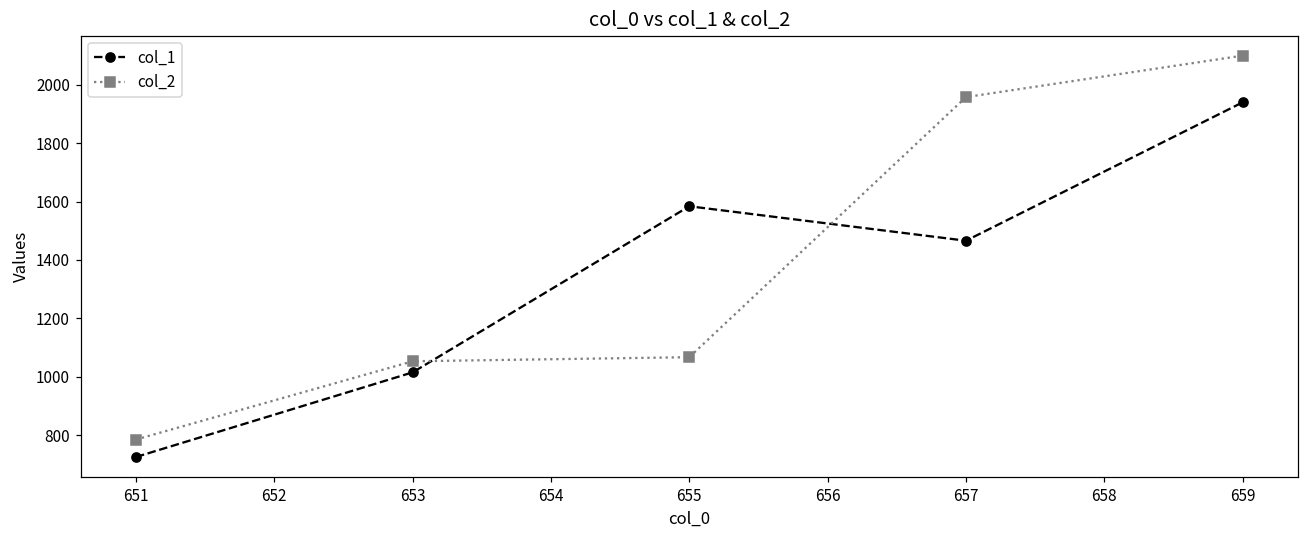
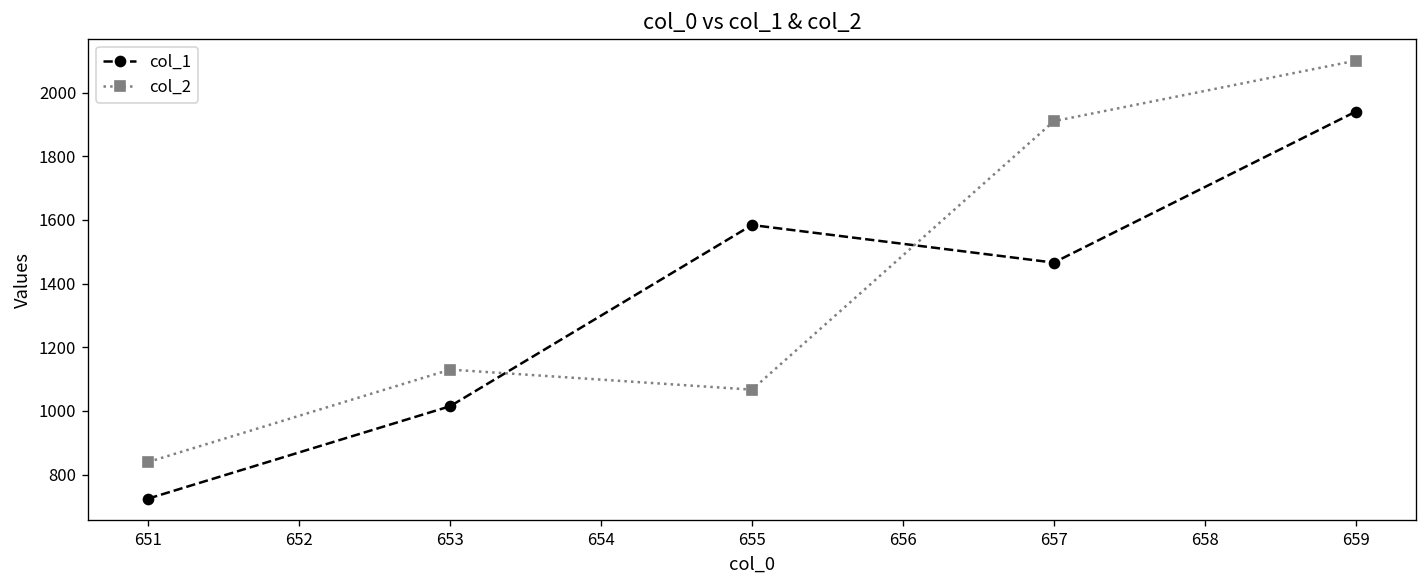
col_2, 651: 790 -> 840
col_2, 653: 1050 -> 1130
col_2, 657: 1960 -> 1910
